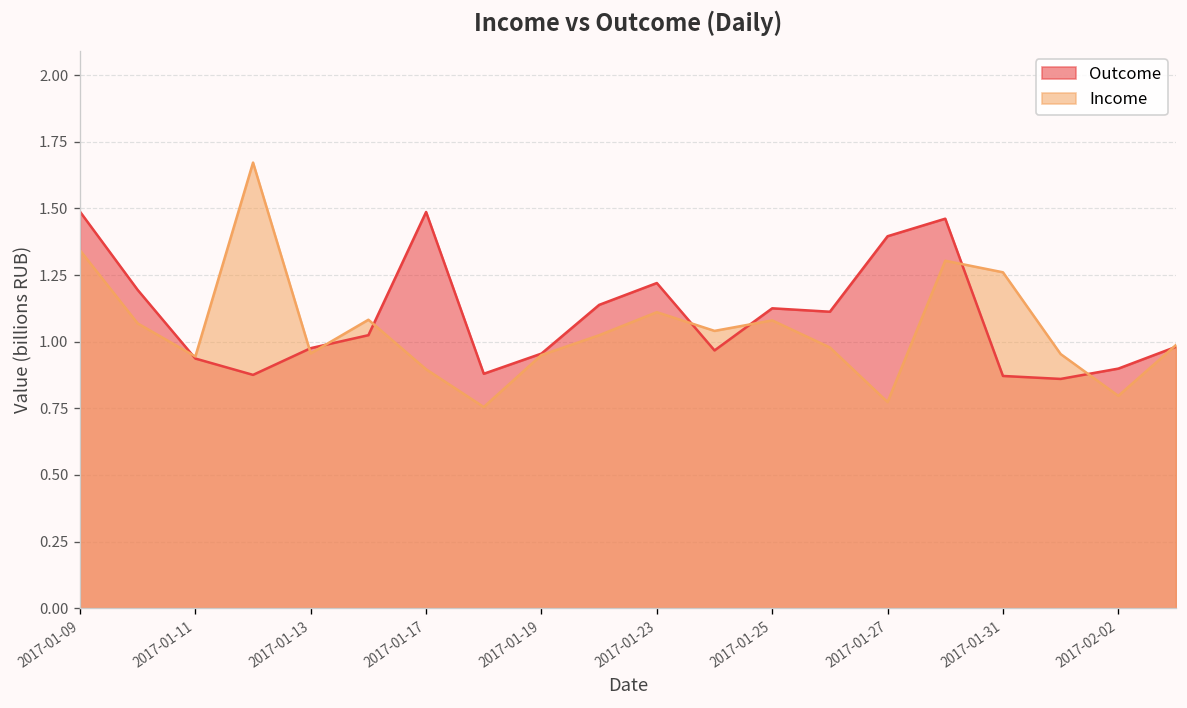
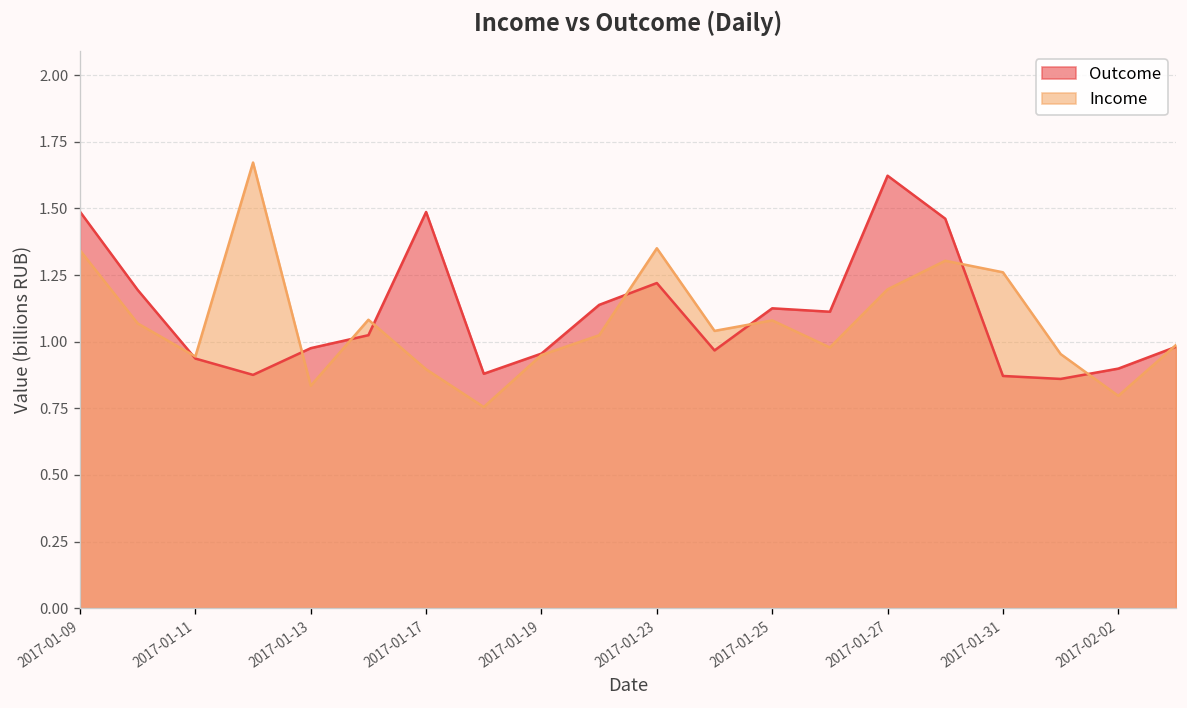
Income, 2017-01-13: 0.96 -> 0.83
Income, 2017-01-23: 1.11 -> 1.35
Outcome, 2017-01-27: 1.40 -> 1.62
Income, 2017-01-27: 0.77 -> 1.20
